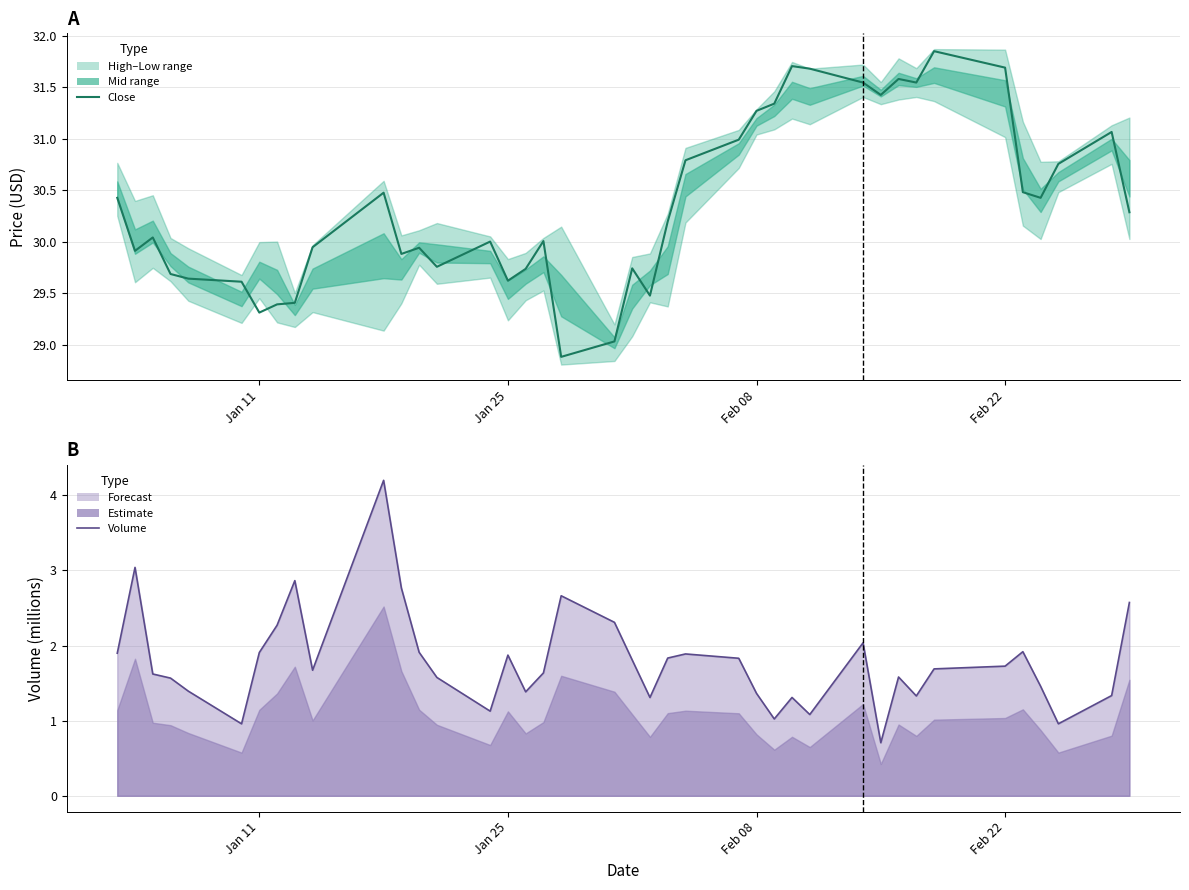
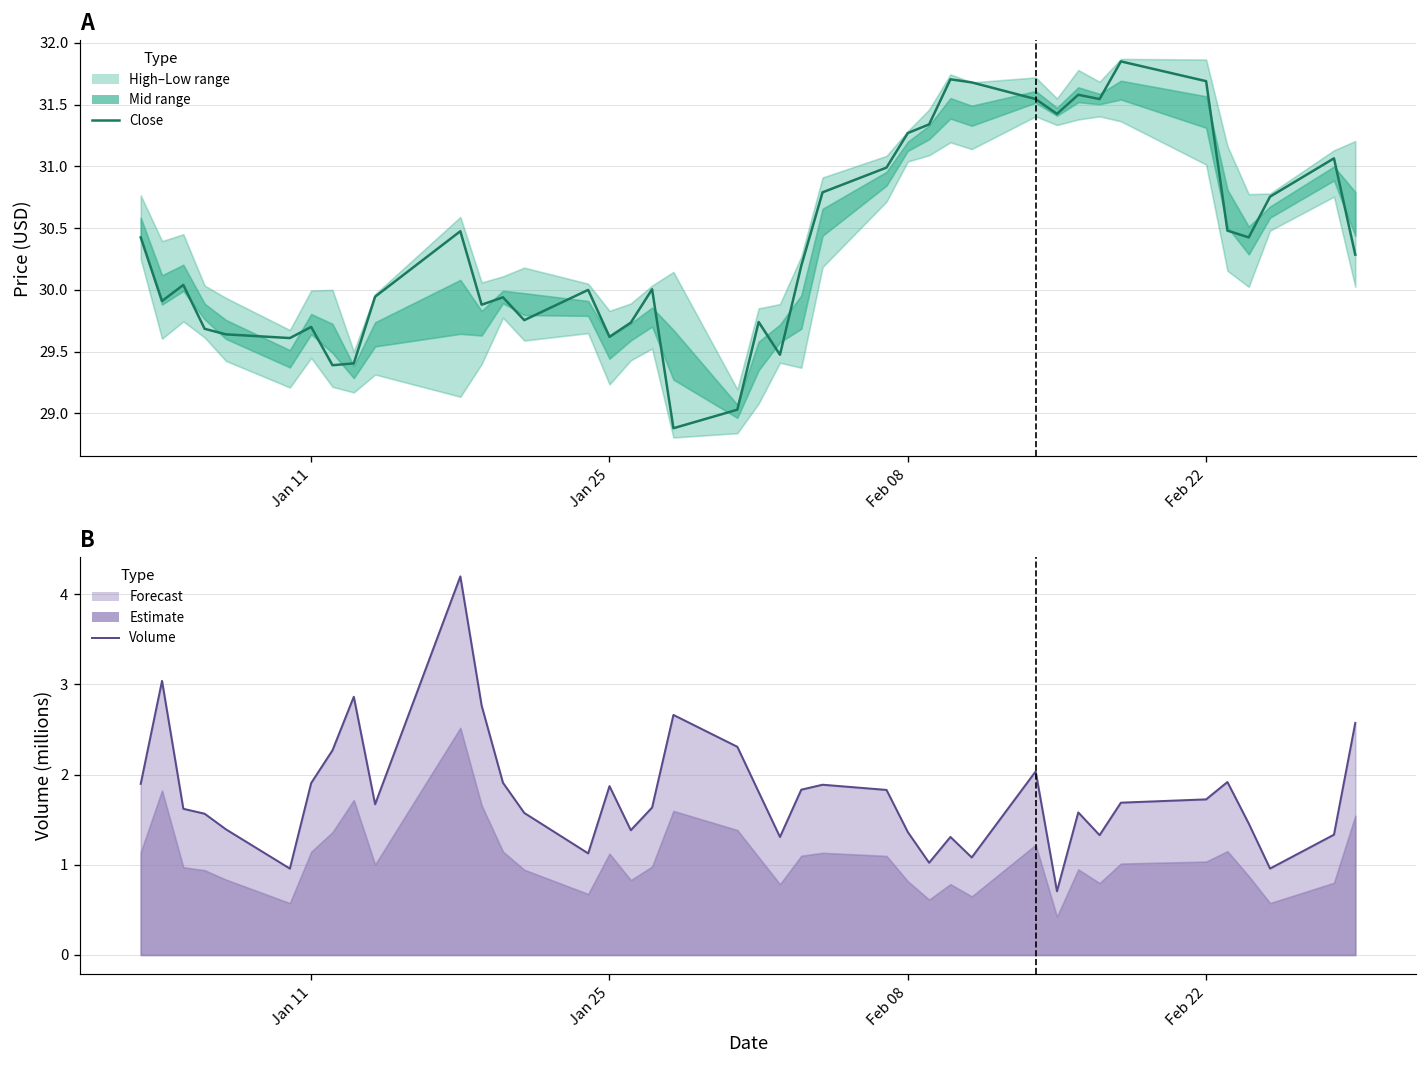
A, Close, Jan 11: 29.31 -> 29.70
